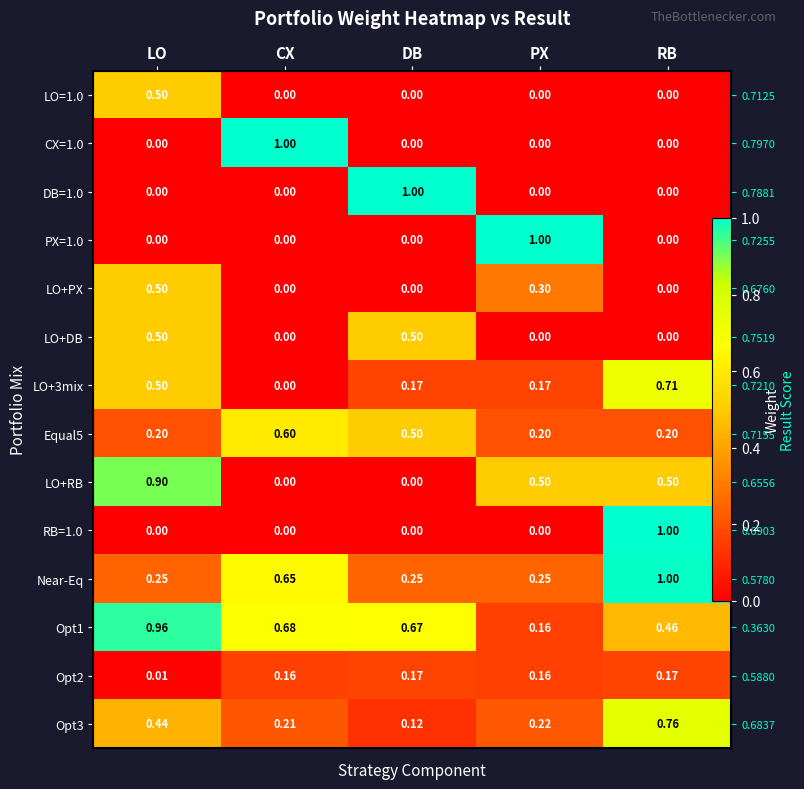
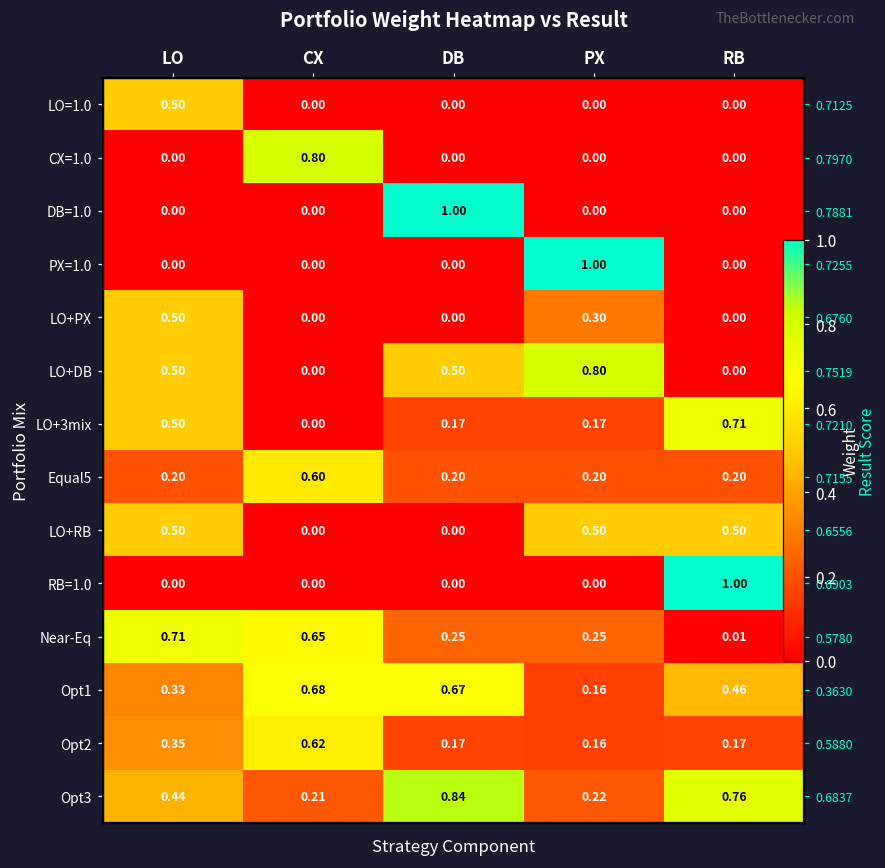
CX=1.0, CX: 1.00 -> 0.80
LO+DB, PX: 0.00 -> 0.80
Equal5, DB: 0.50 -> 0.20
LO+RB, LO: 0.90 -> 0.50
Near-Eq, LO: 0.25 -> 0.71
Near-Eq, RB: 1.00 -> 0.01
Opt1, LO: 0.96 -> 0.33
Opt2, LO: 0.01 -> 0.35
Opt2, CX: 0.16 -> 0.62
Opt3, DB: 0.12 -> 0.84
